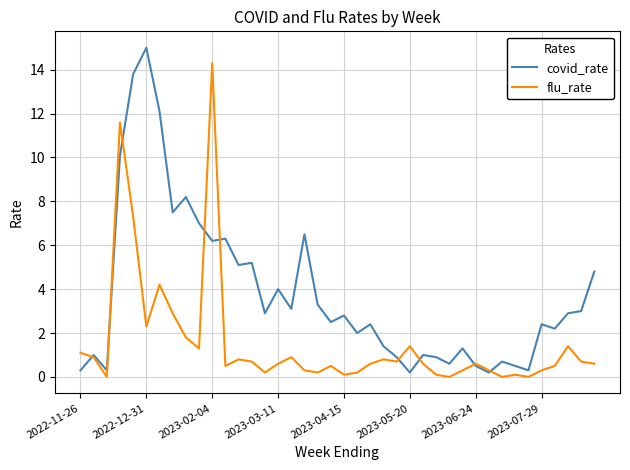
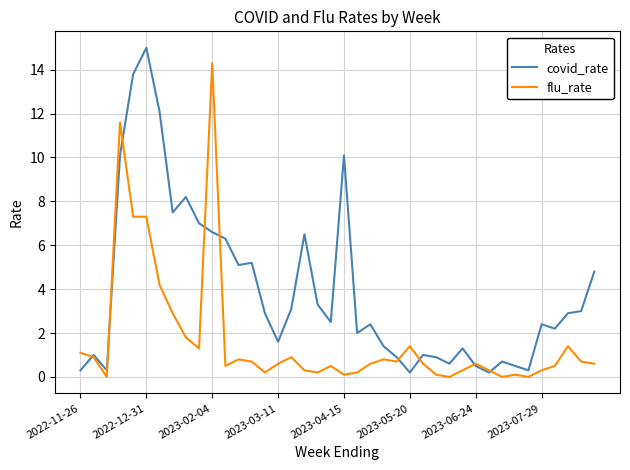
flu_rate, 2022-12-31: 2.3 -> 7.3
covid_rate, 2023-02-04: 6.2 -> 6.6
covid_rate, 2023-03-11: 4.0 -> 1.6
covid_rate, 2023-04-15: 2.8 -> 10.1
